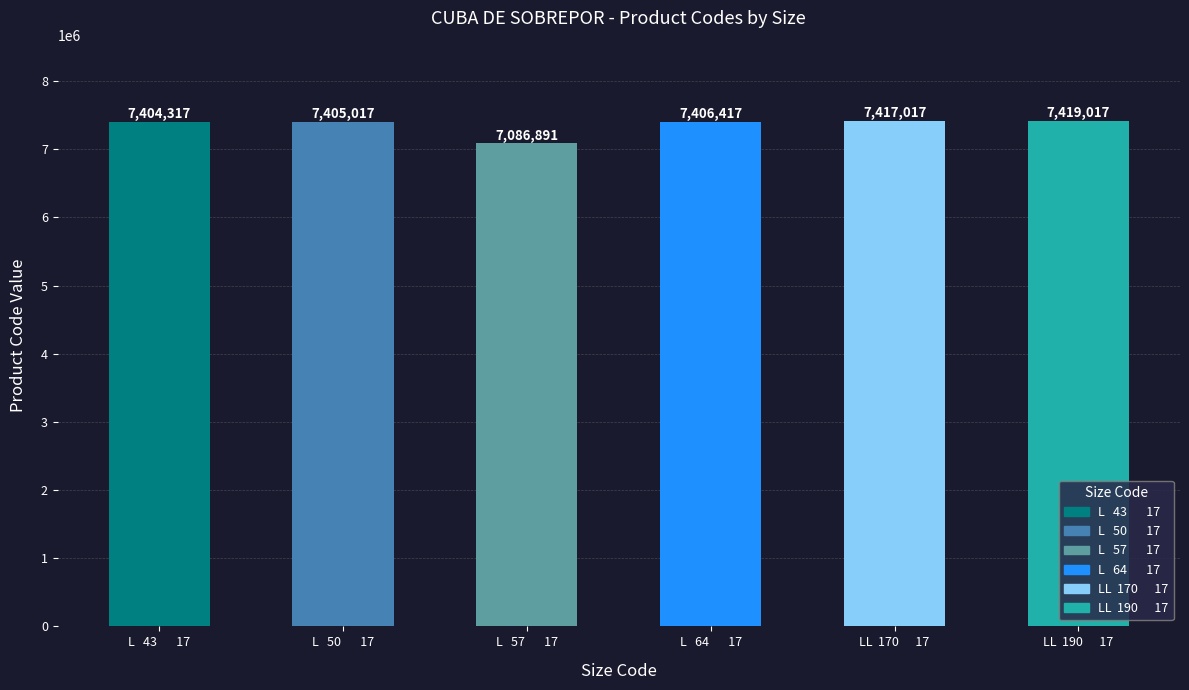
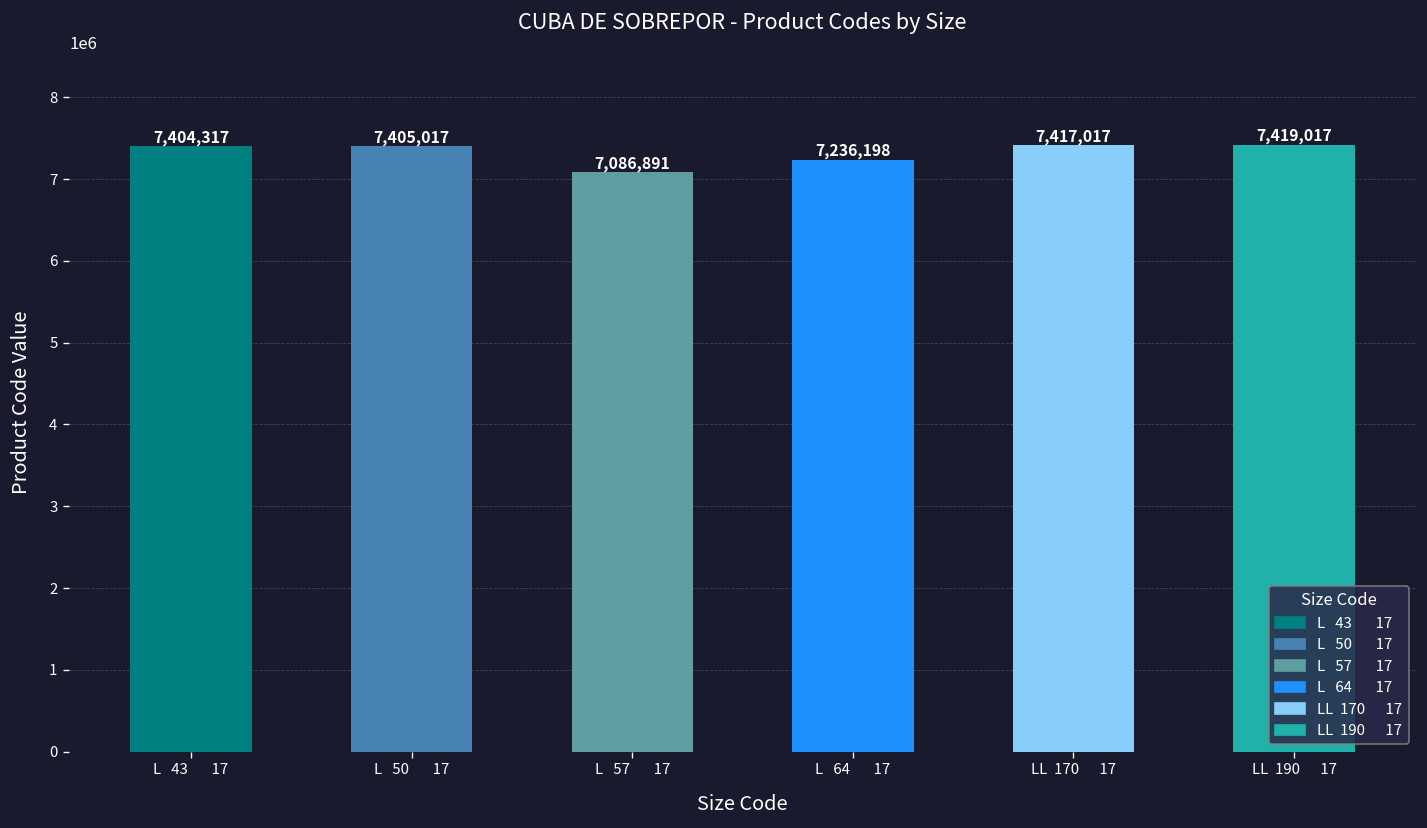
L 64 17: 7,406,417 -> 7,236,198
